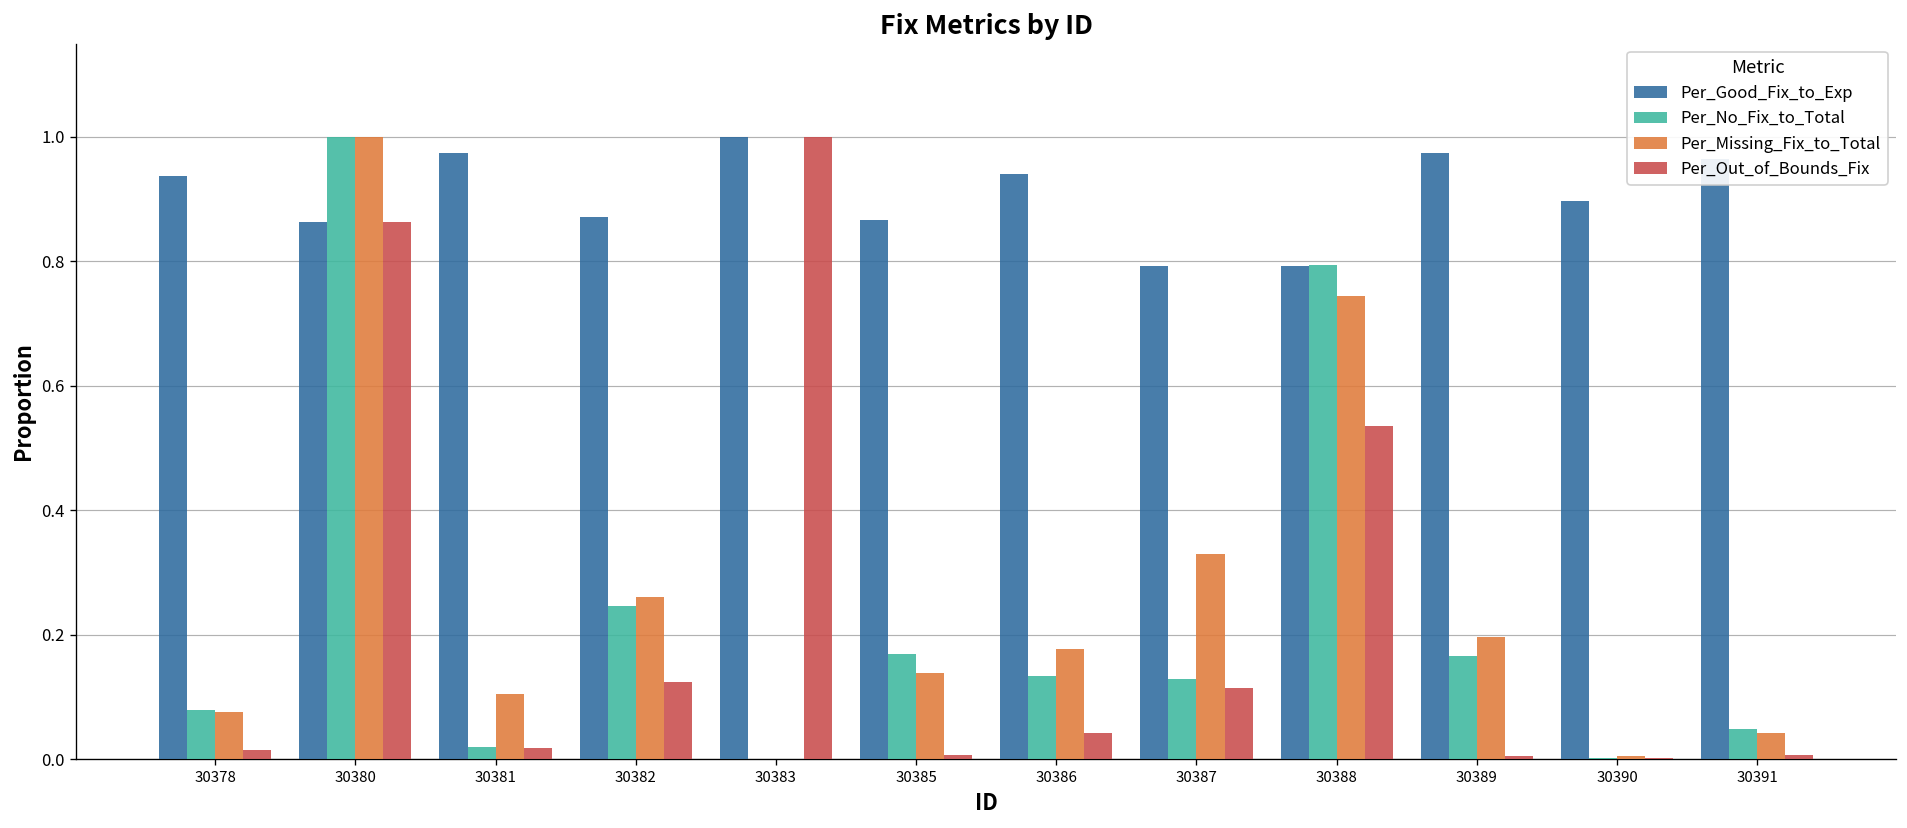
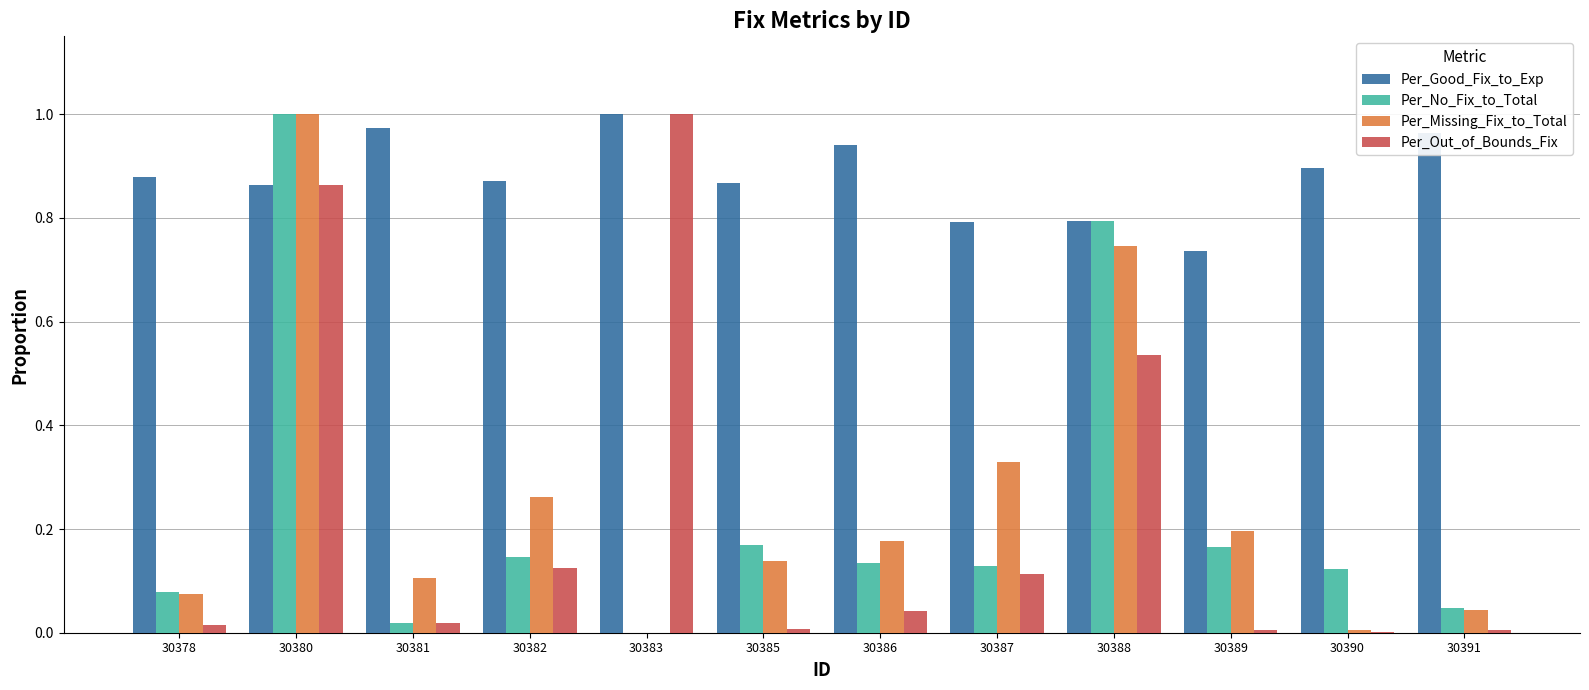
Per_Good_Fix_to_Exp, 30378: 0.94 -> 0.88
Per_No_Fix_to_Total, 30382: 0.25 -> 0.15
Per_Good_Fix_to_Exp, 30389: 0.97 -> 0.74
Per_No_Fix_to_Total, 30390: 0.00 -> 0.12
